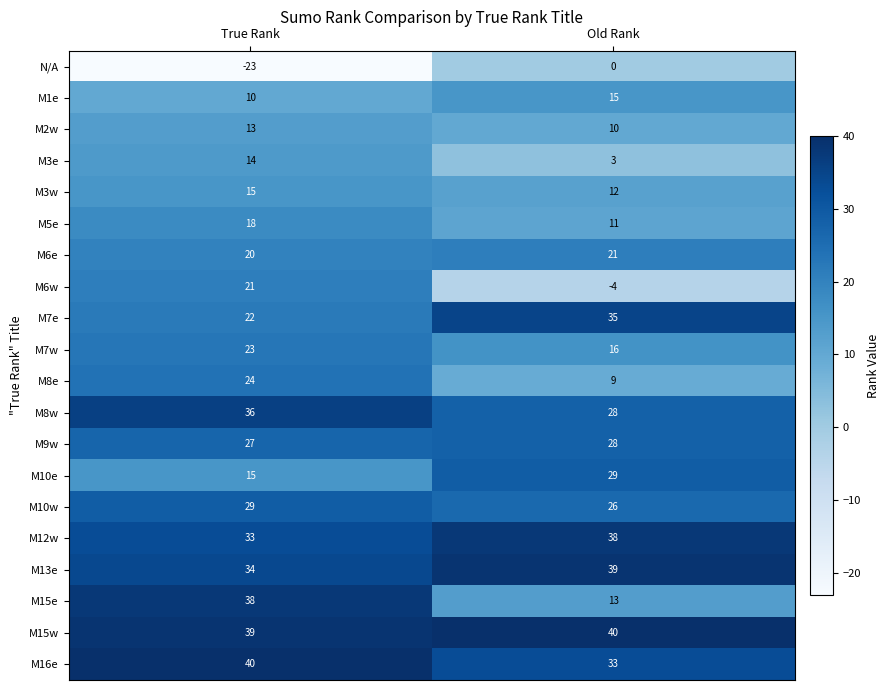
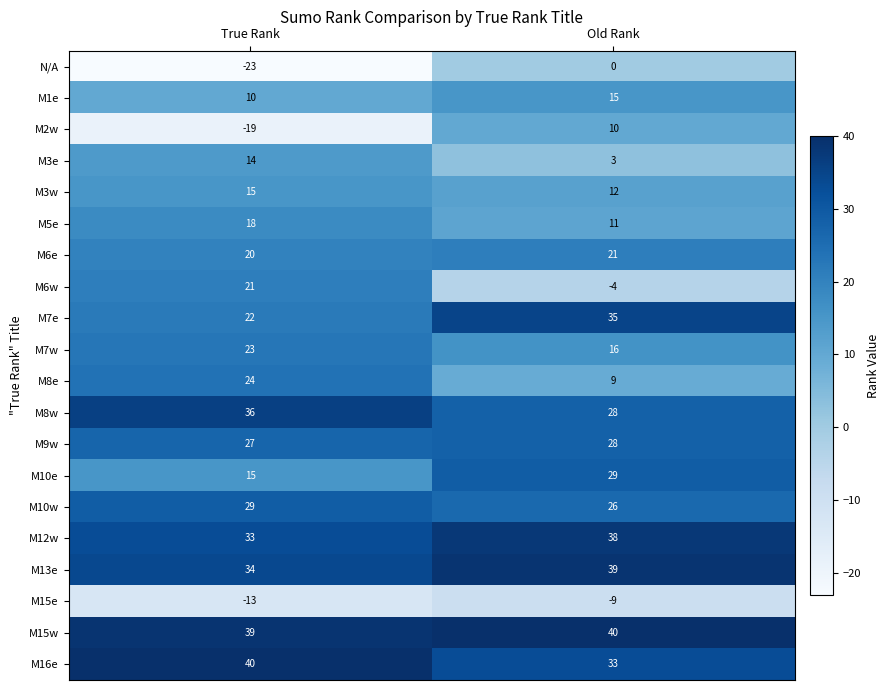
M2w, True Rank: 13 -> -19
M15e, True Rank: 38 -> -13
M15e, Old Rank: 13 -> -9
